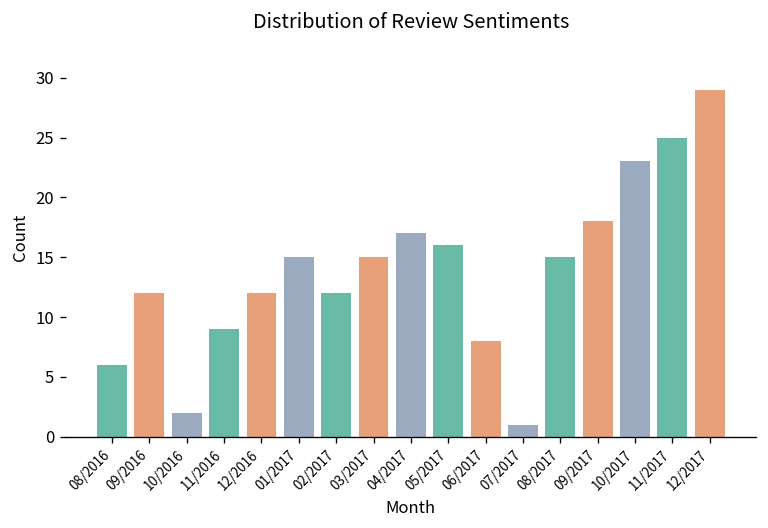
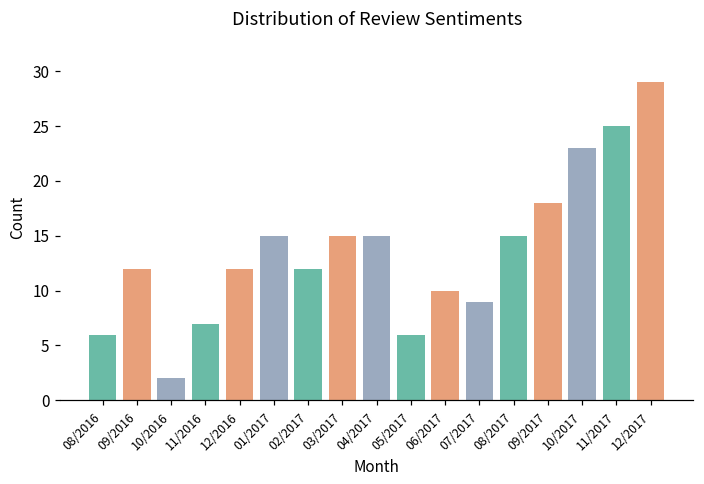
11/2016: 9 -> 7
04/2017: 17 -> 15
05/2017: 16 -> 6
06/2017: 8 -> 10
07/2017: 1 -> 9
